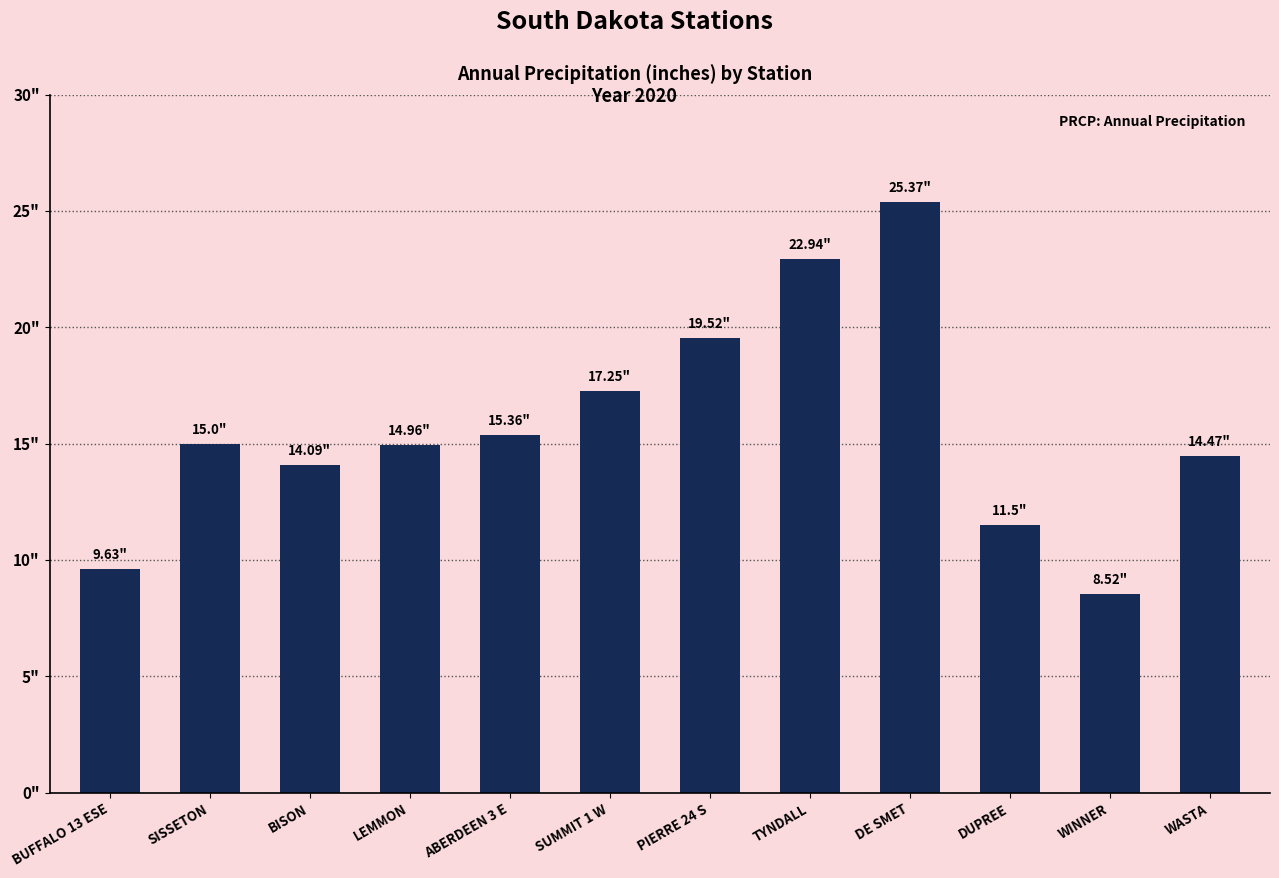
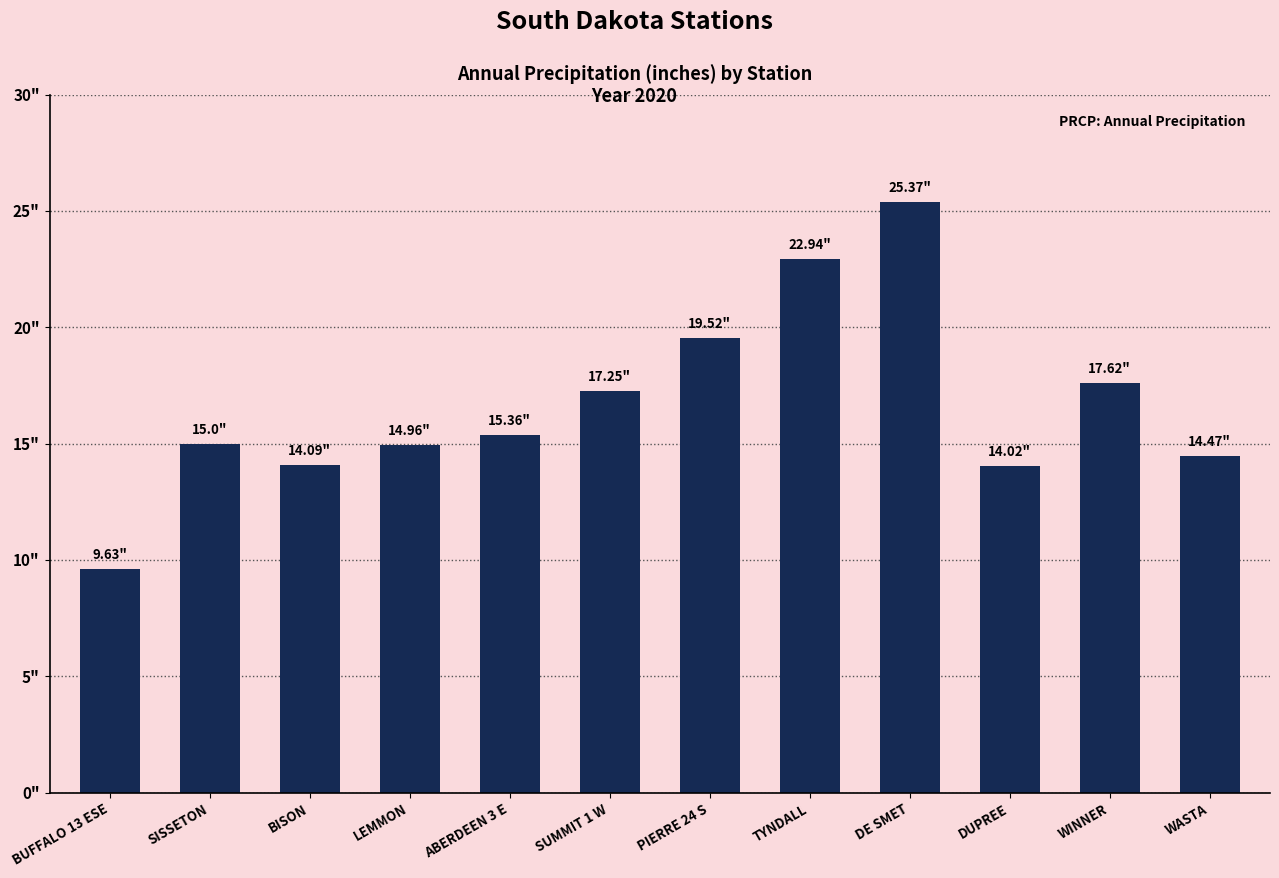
DUPREE: 11.5" -> 14.02"
WINNER: 8.52" -> 17.62"
